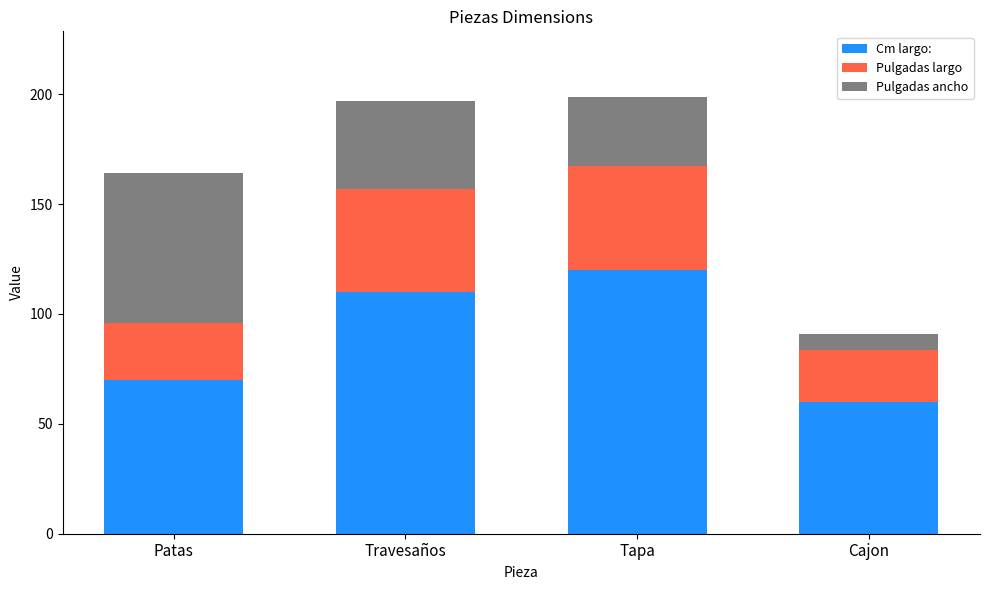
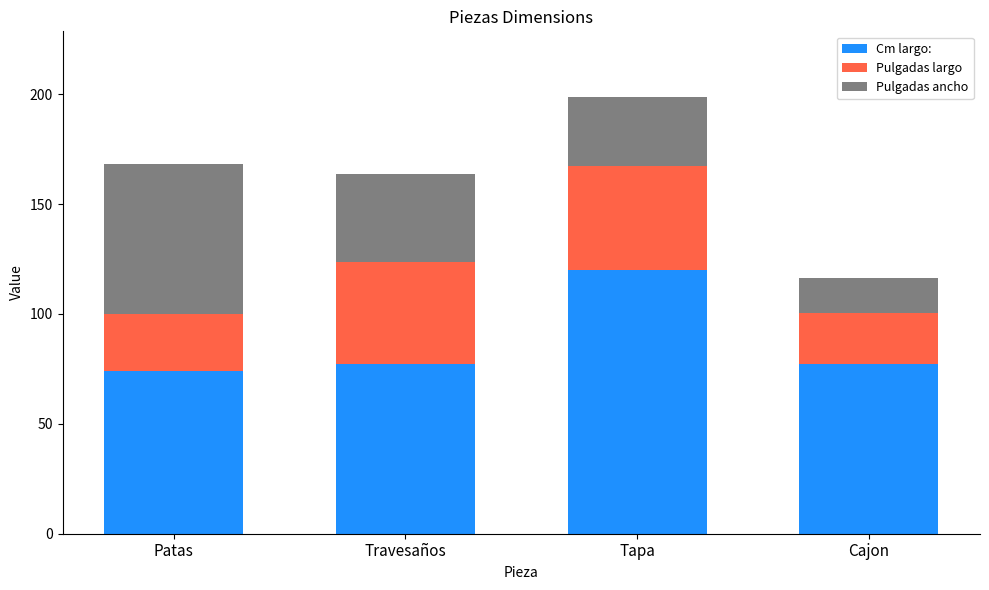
Cm largo:, Patas: 70 -> 74
Cm largo:, Travesaños: 110 -> 77
Cm largo:, Cajon: 60 -> 77
Pulgadas ancho, Cajon: 7 -> 16
